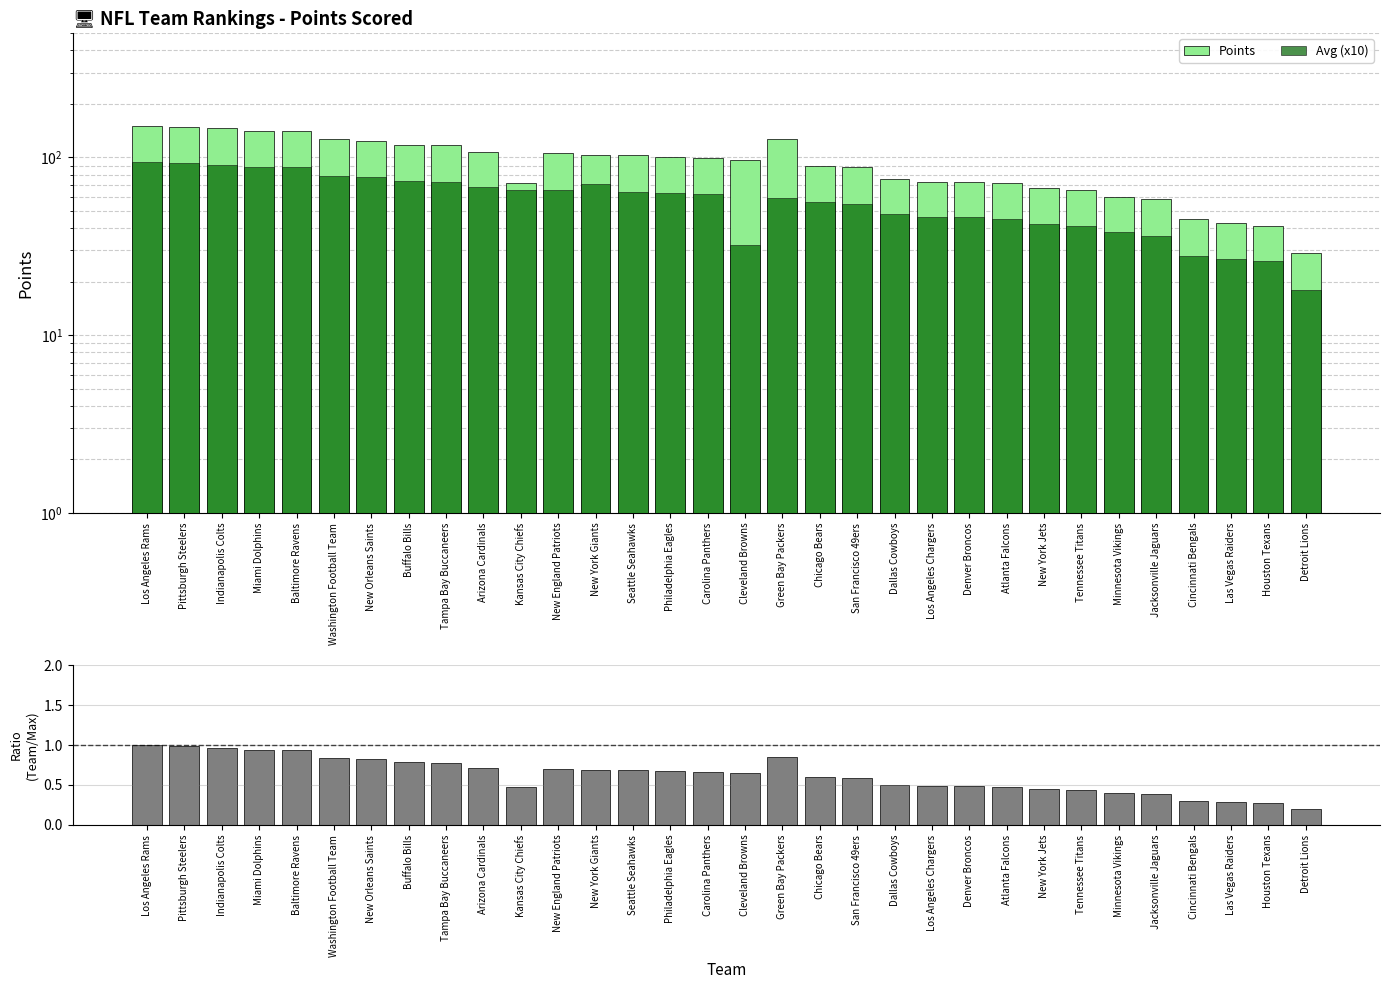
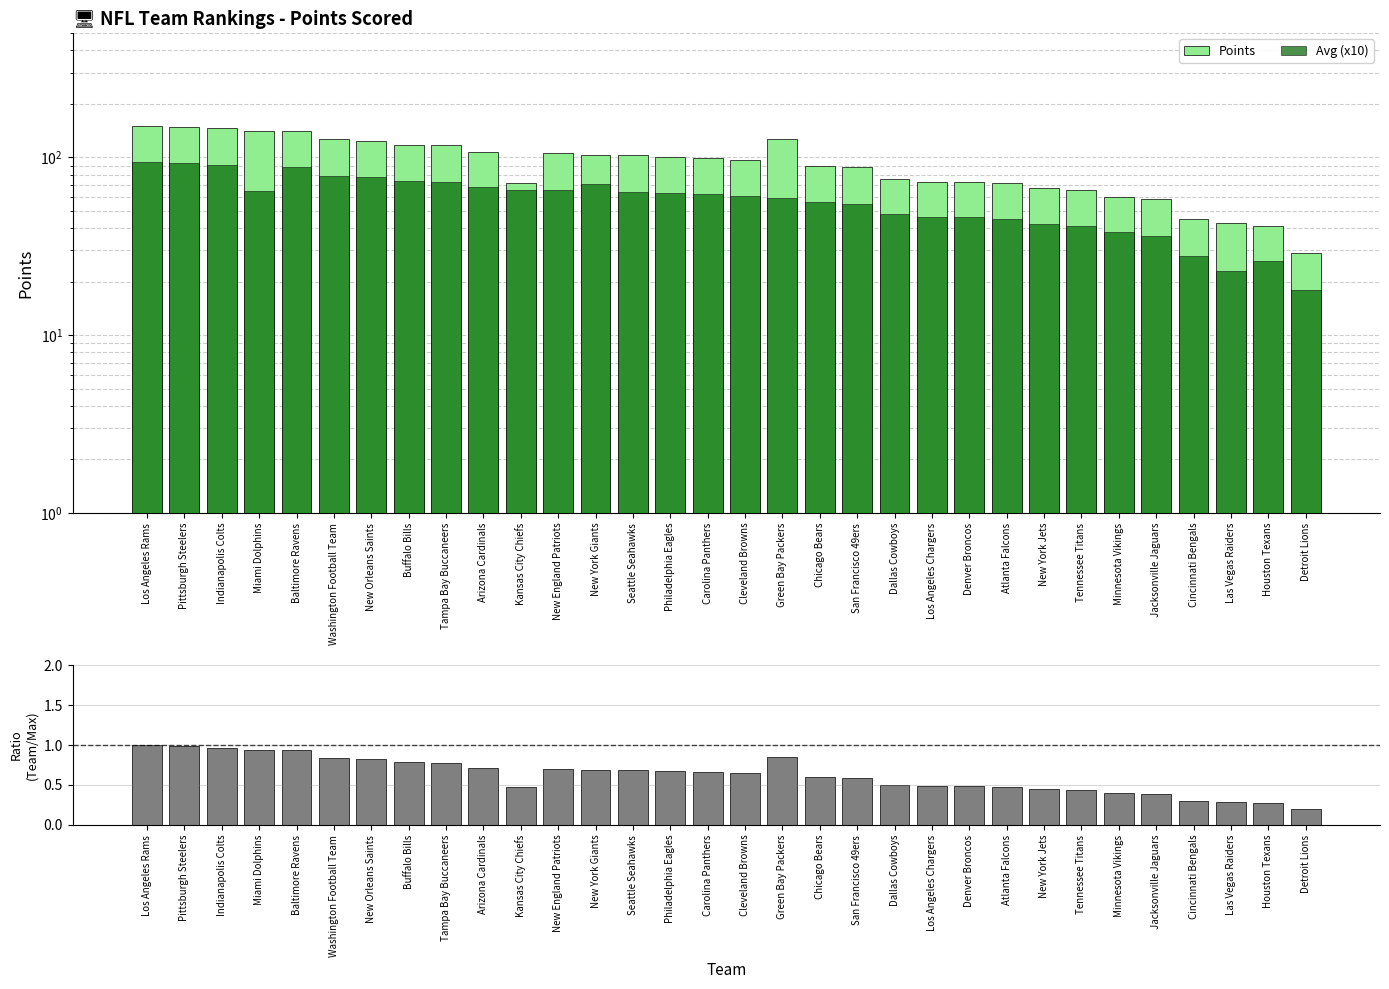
🖥 NFL Team Rankings - Points Scored, Avg (x10), Miami Dolphins: 90 -> 65
🖥 NFL Team Rankings - Points Scored, Avg (x10), Cleveland Browns: 32 -> 61
🖥 NFL Team Rankings - Points Scored, Avg (x10), Las Vegas Raiders: 27 -> 23
